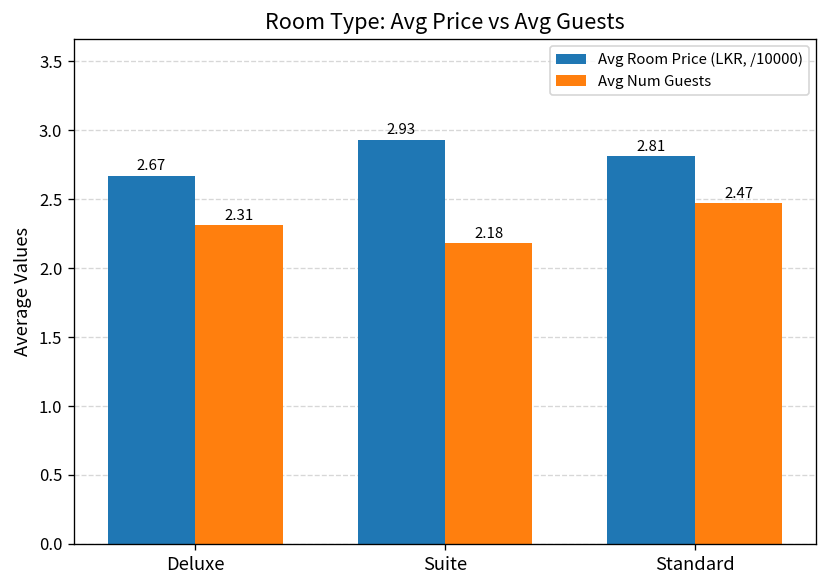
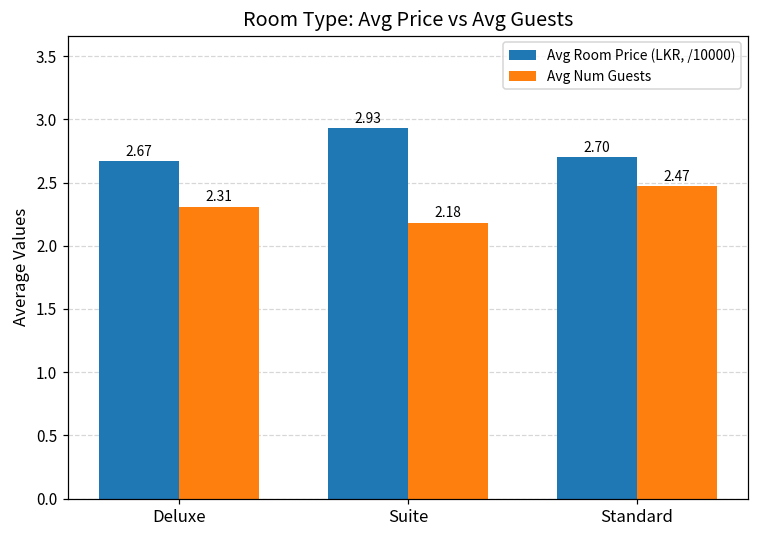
Avg Room Price (LKR, /10000), Standard: 2.81 -> 2.70
